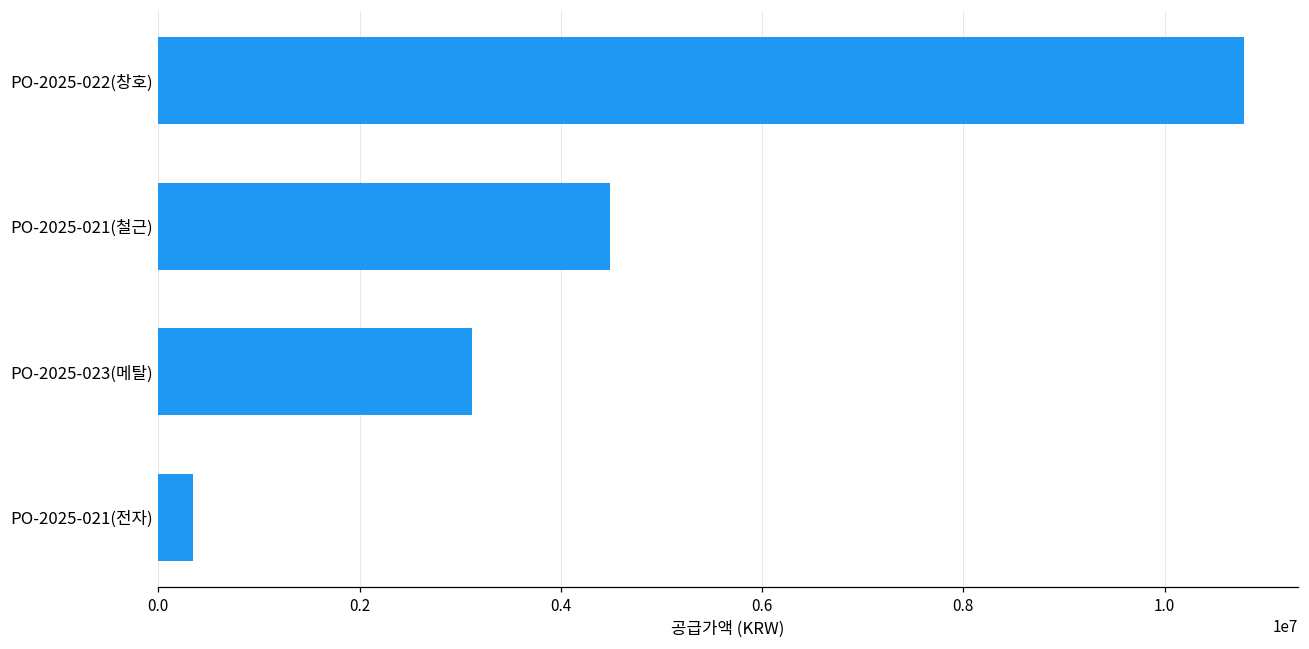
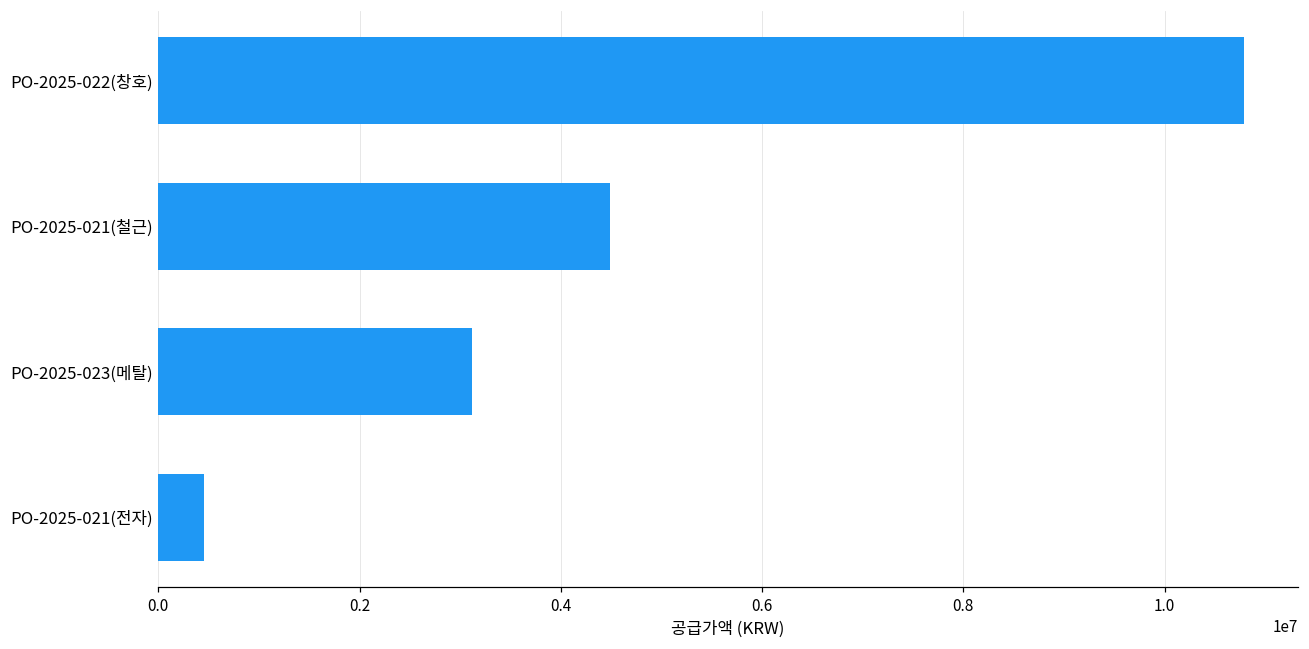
PO-2025-021(전자): 300000 -> 500000
